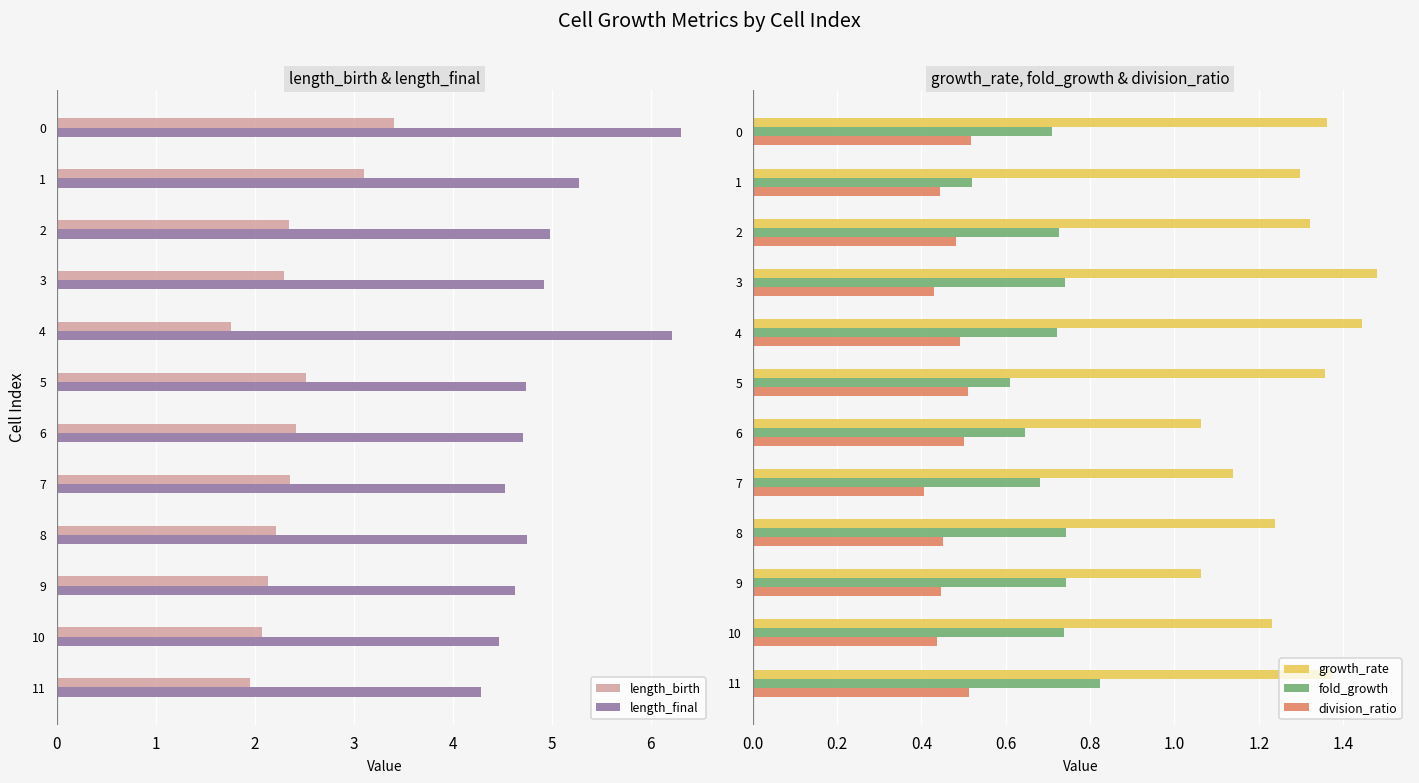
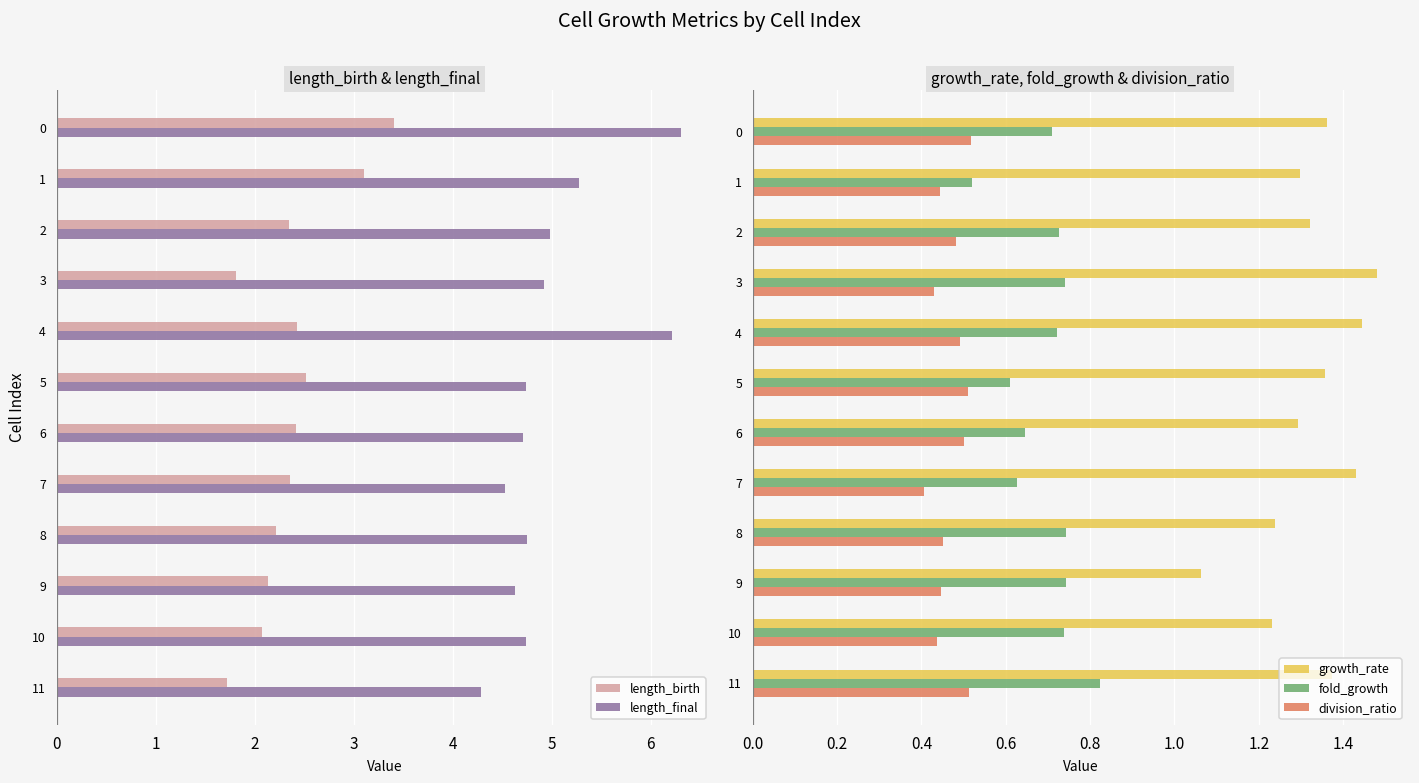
length_birth & length_final, length_birth, 3: 2.3 -> 1.8
length_birth & length_final, length_birth, 4: 1.8 -> 2.4
length_birth & length_final, length_final, 10: 4.5 -> 4.7
length_birth & length_final, length_birth, 11: 2.0 -> 1.7
growth_rate, fold_growth & division_ratio, growth_rate, 6: 1.06 -> 1.29
growth_rate, fold_growth & division_ratio, growth_rate, 7: 1.14 -> 1.43
growth_rate, fold_growth & division_ratio, fold_growth, 7: 0.68 -> 0.63
